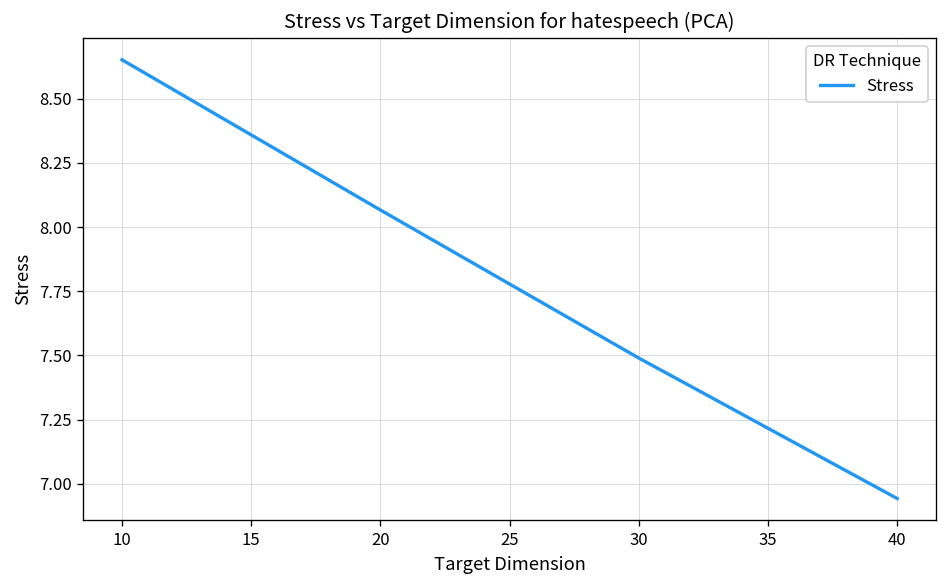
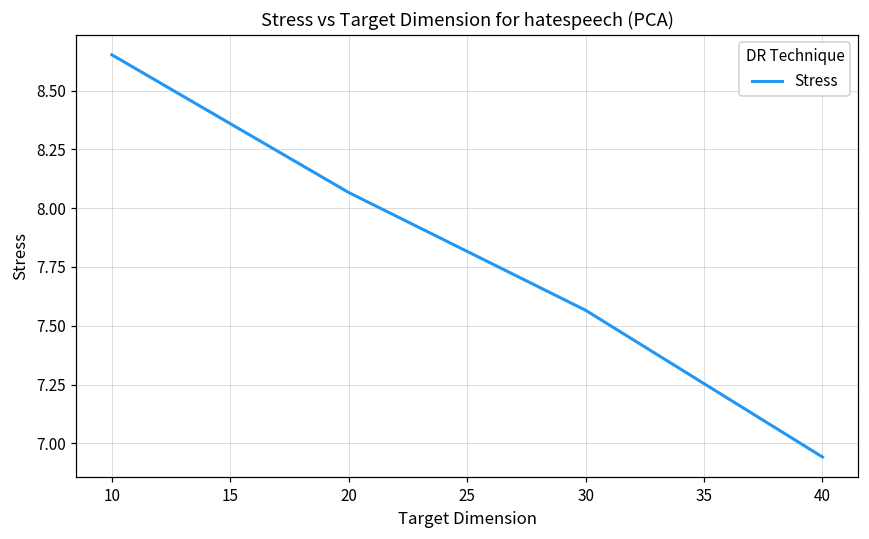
30: 7.49 -> 7.57
